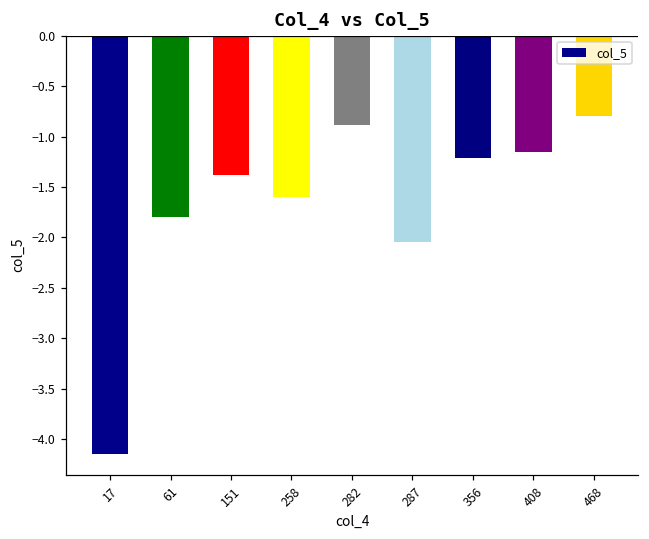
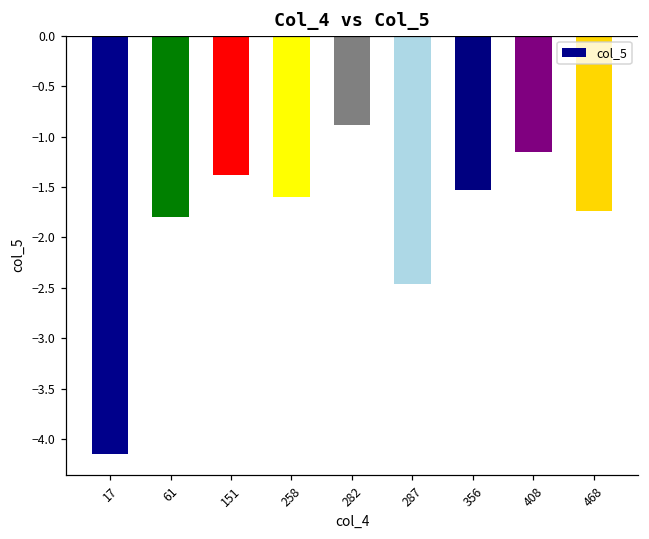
287: -2.0 -> -2.5
356: -1.2 -> -1.5
468: -0.8 -> -1.7
